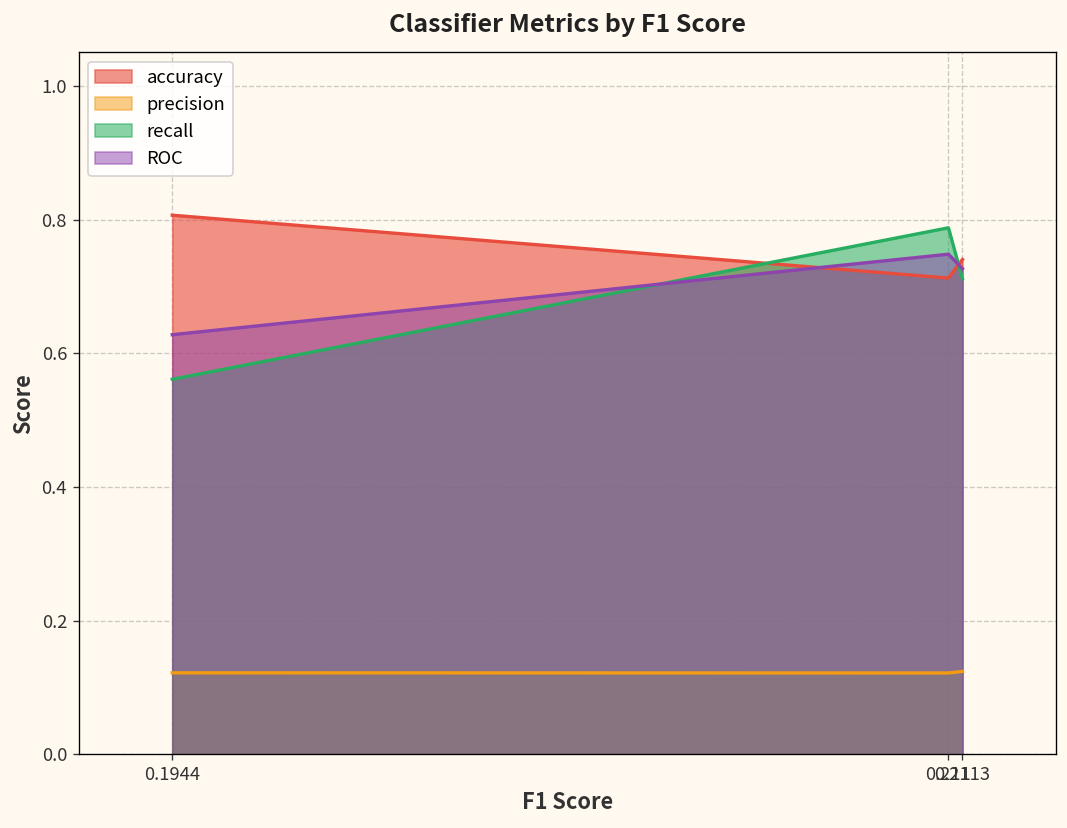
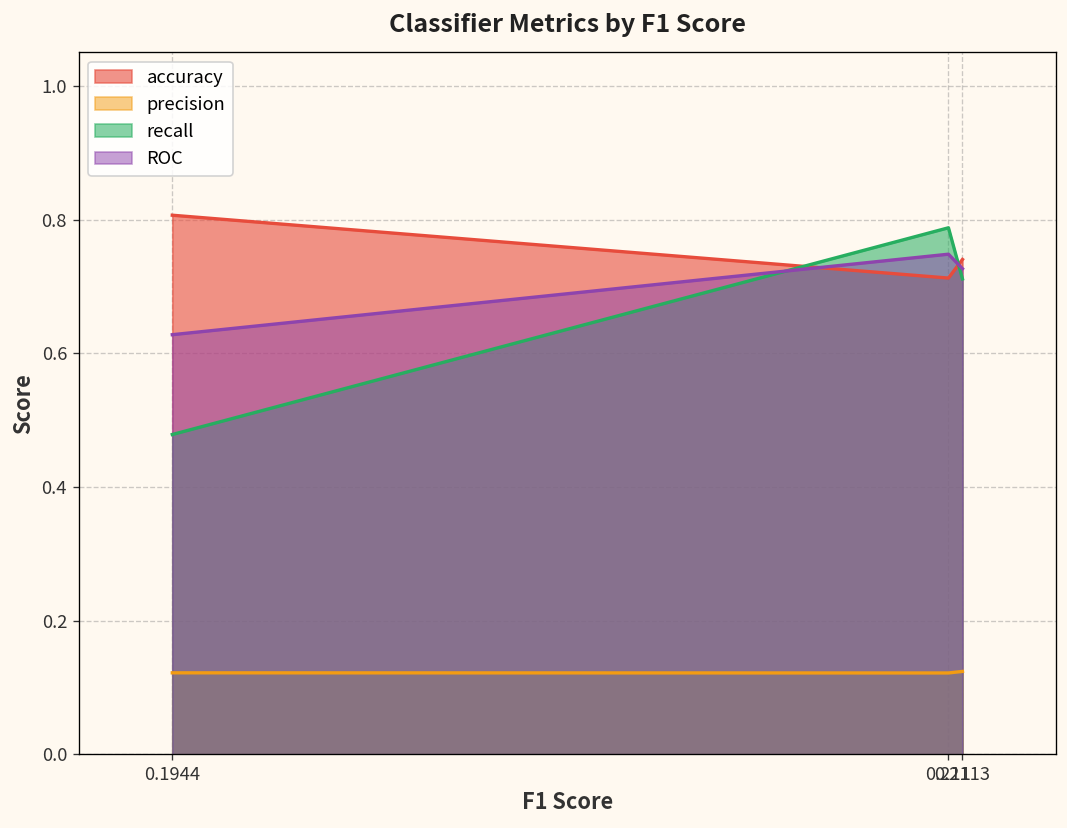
recall, 0.1944: 0.56 -> 0.48
